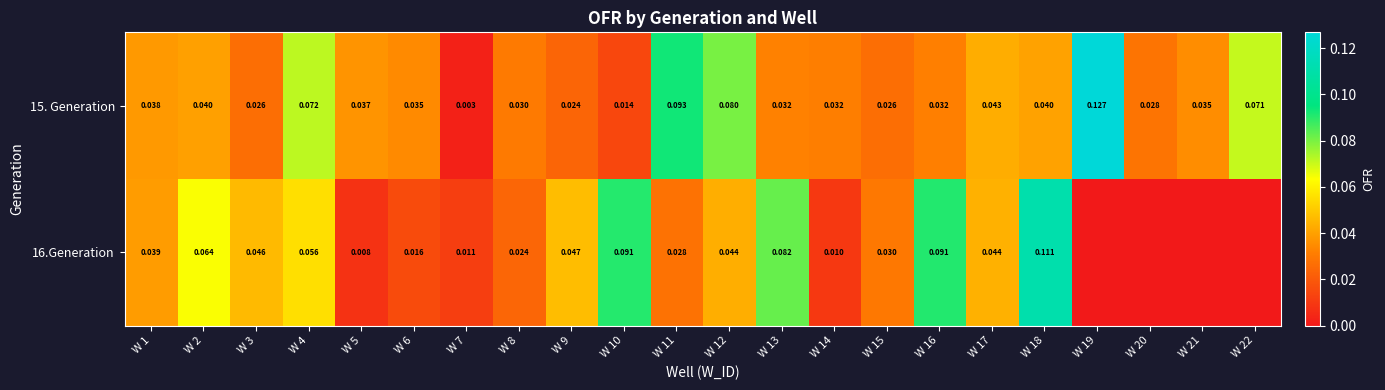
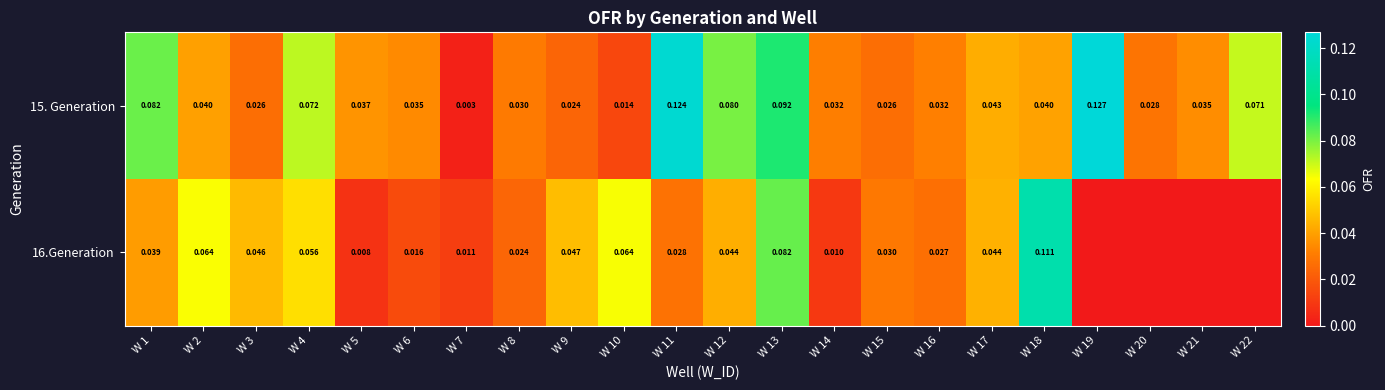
15. Generation, W 1: 0.038 -> 0.082
15. Generation, W 11: 0.093 -> 0.124
15. Generation, W 13: 0.032 -> 0.092
16.Generation, W 10: 0.091 -> 0.064
16.Generation, W 16: 0.091 -> 0.027
